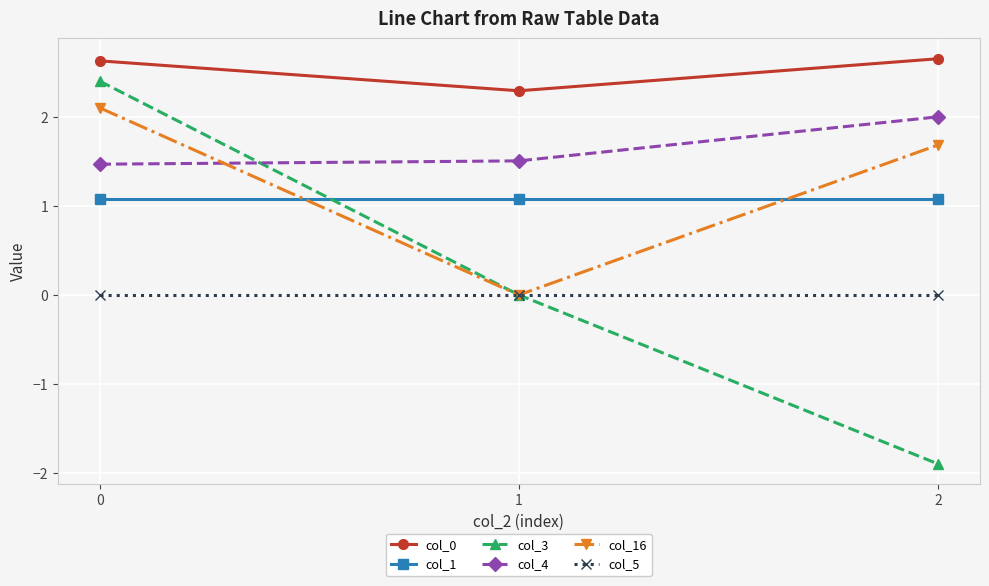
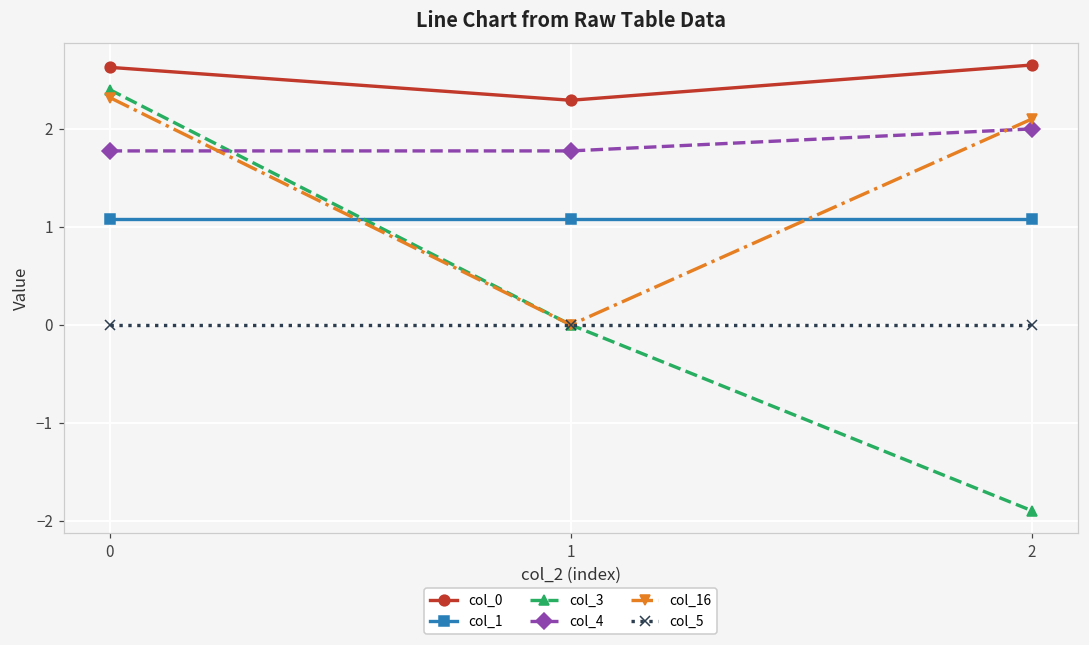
col_4, 0: 1.5 -> 1.8
col_16, 0: 2.1 -> 2.3
col_4, 1: 1.5 -> 1.8
col_16, 2: 1.7 -> 2.1
